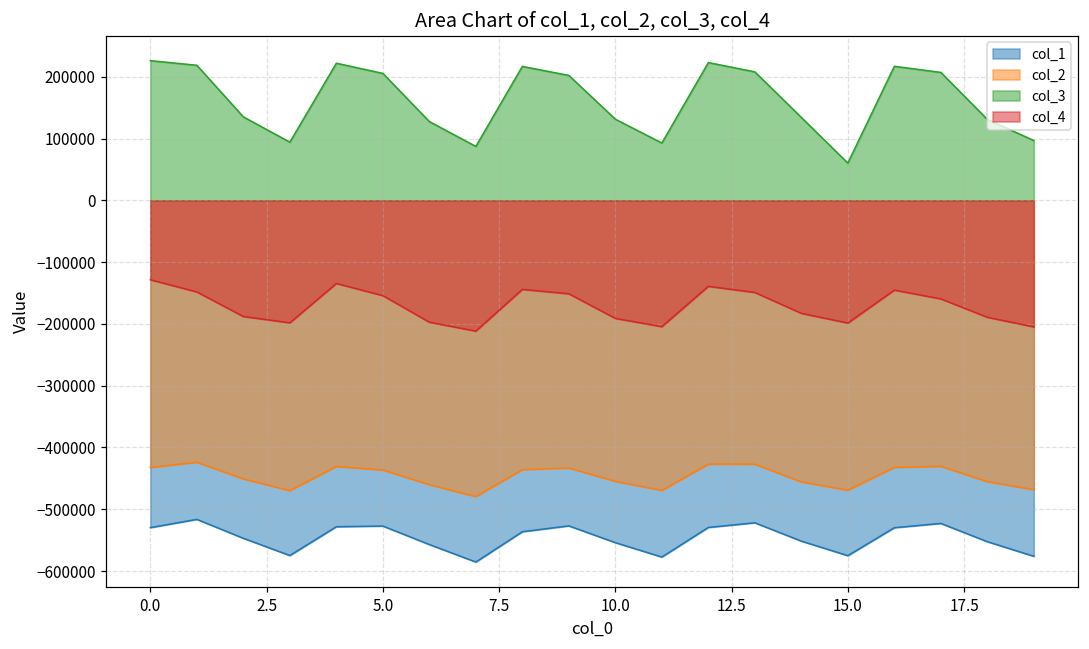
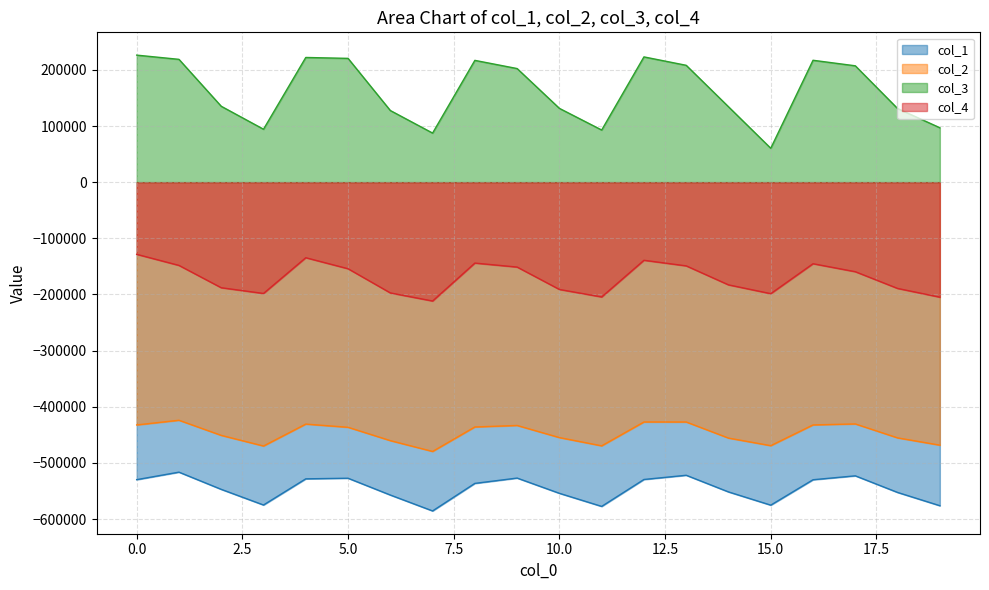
col_3, 5.0: 210000 -> 220000
